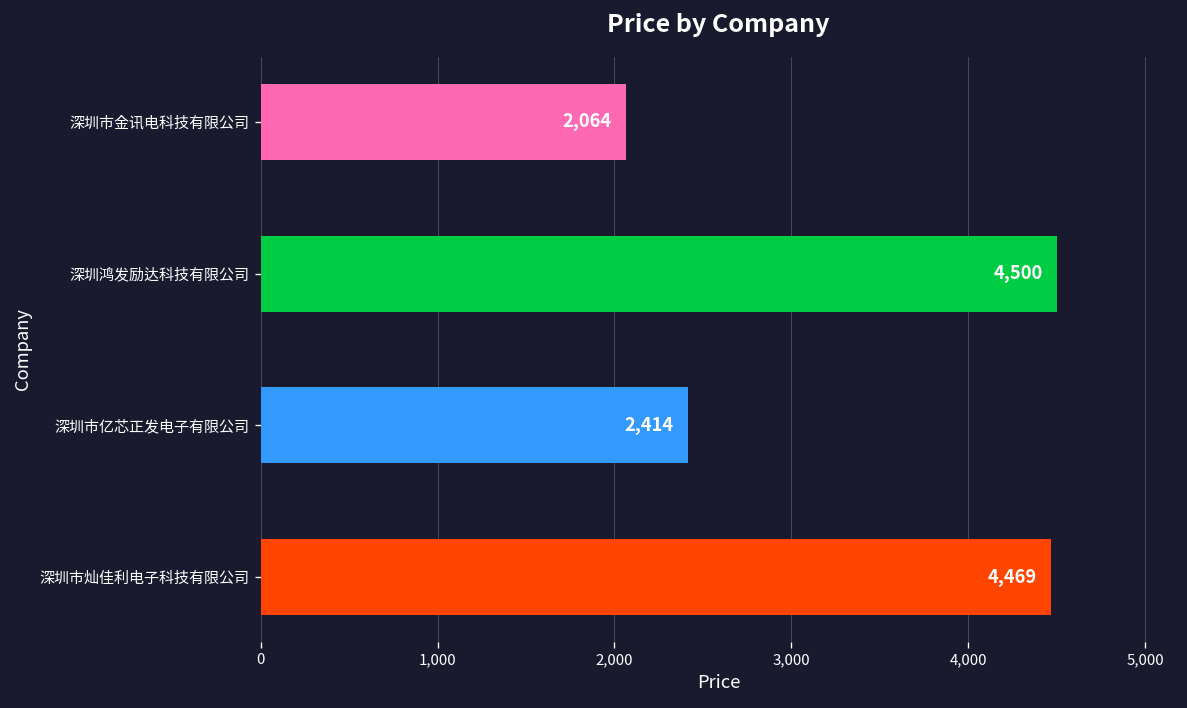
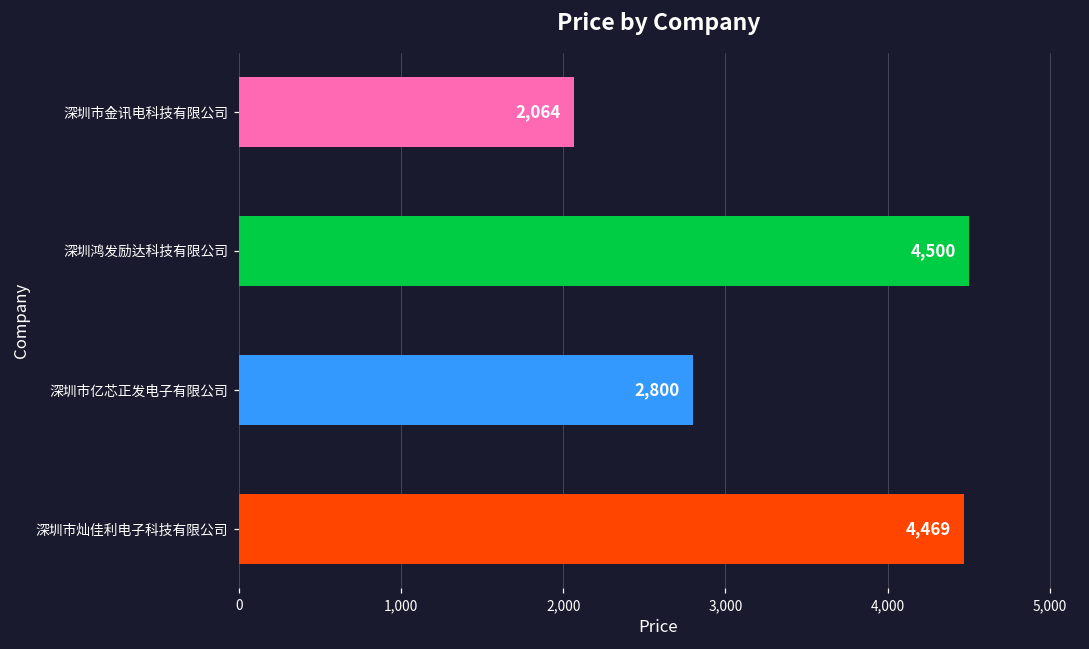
深圳市亿芯正发电子有限公司: 2,414 -> 2,800
